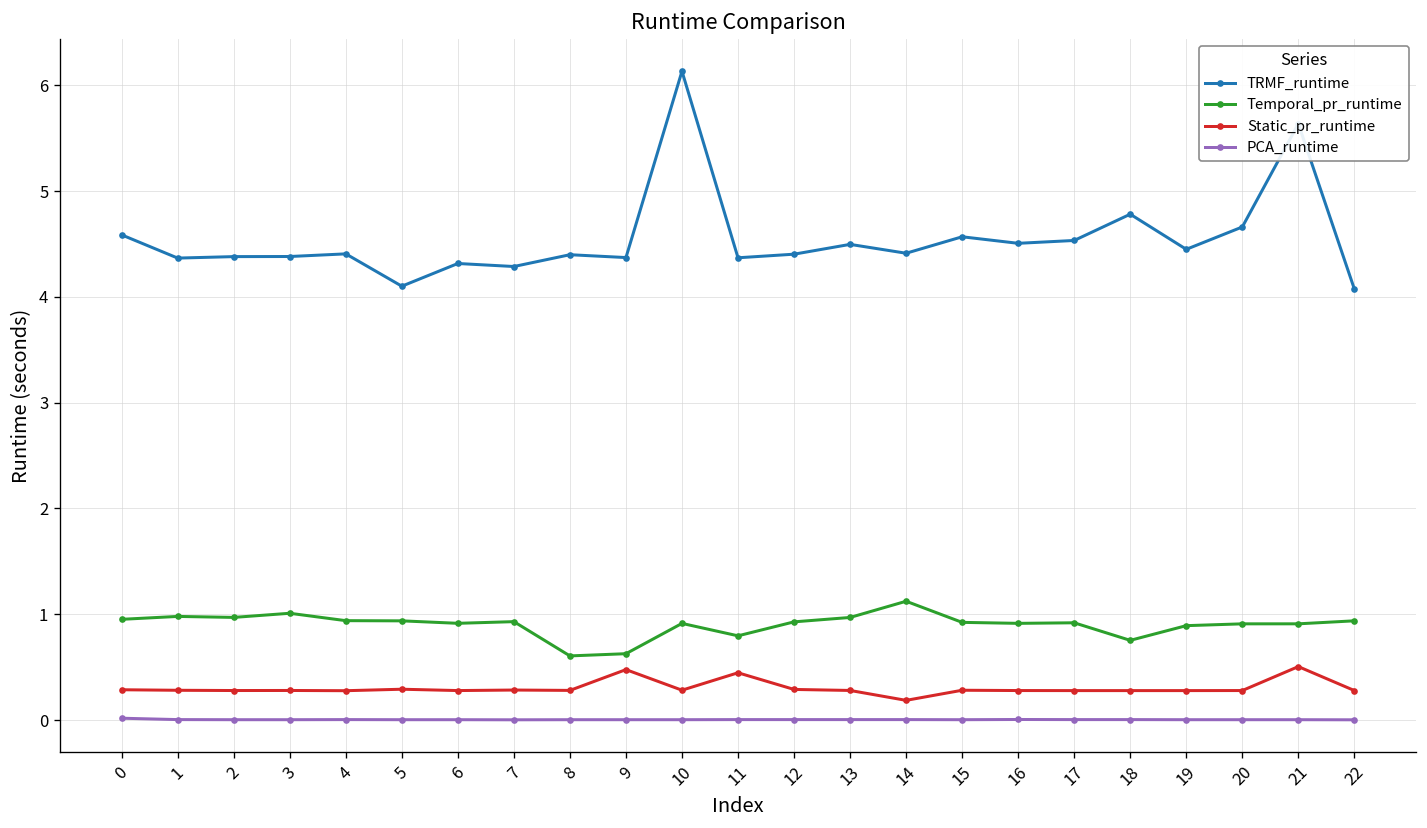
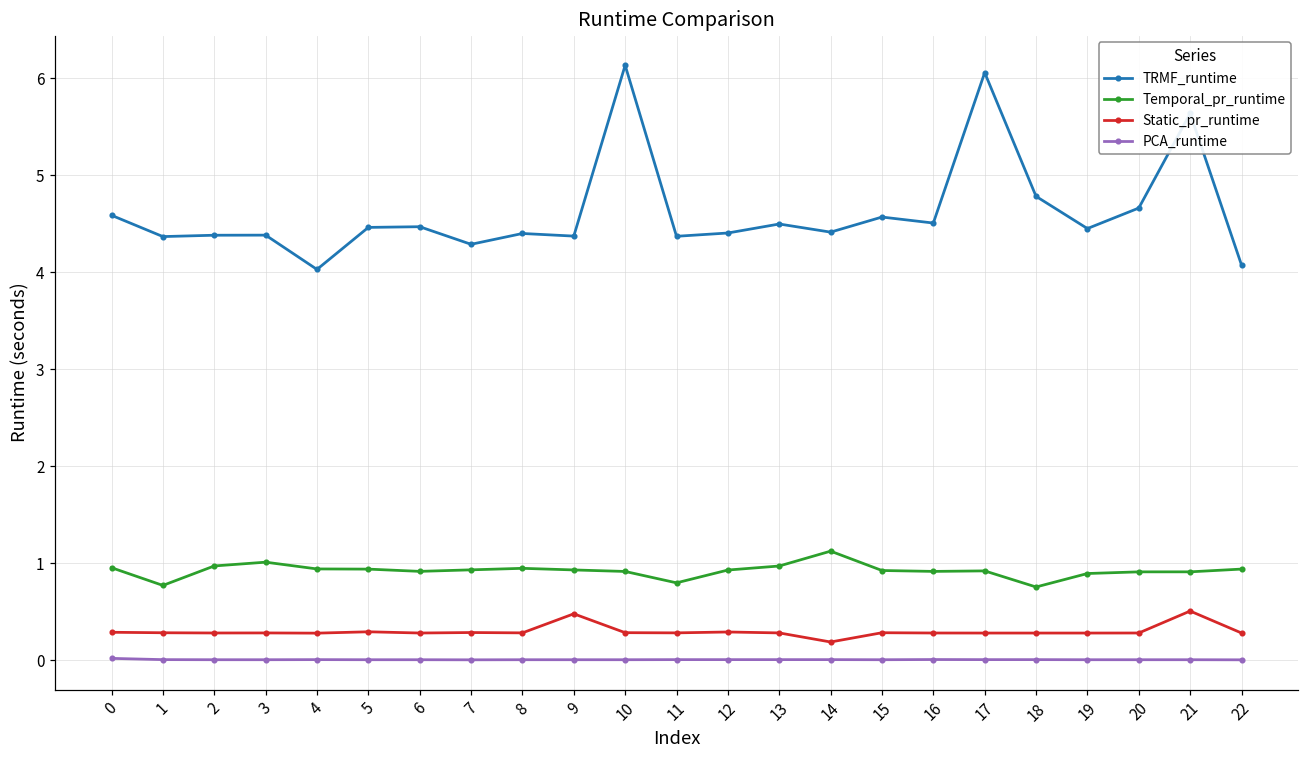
Temporal_pr_runtime, 1: 1.0 -> 0.8
TRMF_runtime, 4: 4.4 -> 4.0
TRMF_runtime, 5: 4.1 -> 4.5
TRMF_runtime, 6: 4.3 -> 4.5
Temporal_pr_runtime, 8: 0.6 -> 0.9
Temporal_pr_runtime, 9: 0.6 -> 0.9
Static_pr_runtime, 11: 0.4 -> 0.3
TRMF_runtime, 17: 4.5 -> 6.1
